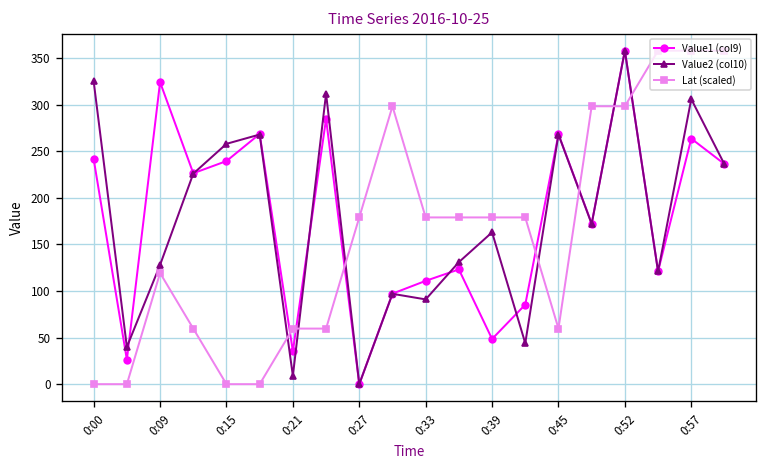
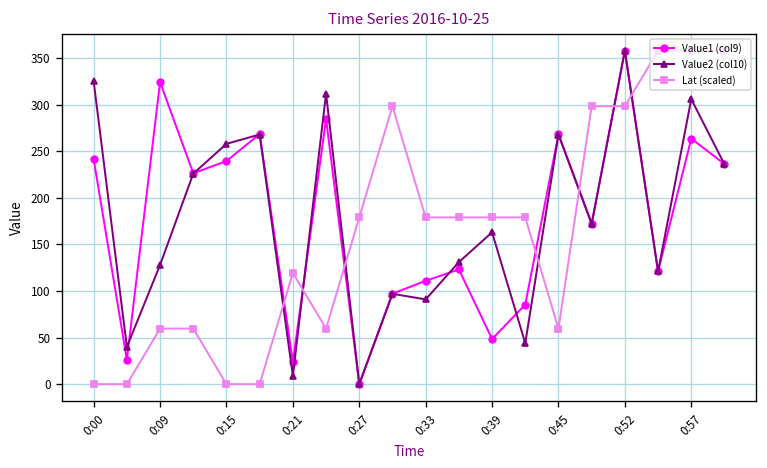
Lat (scaled), 0:09: 120 -> 60
Value1 (col9), 0:21: 40 -> 20
Lat (scaled), 0:21: 60 -> 120
